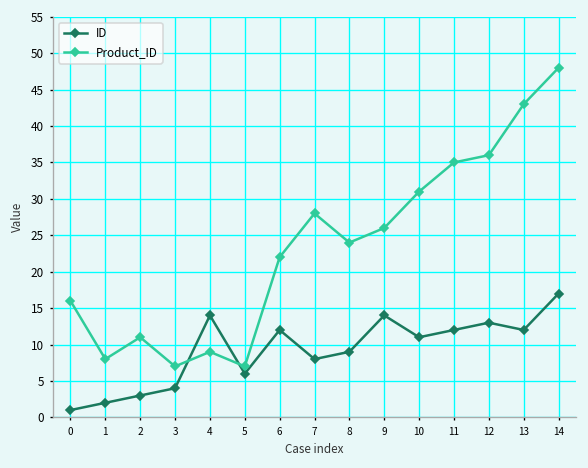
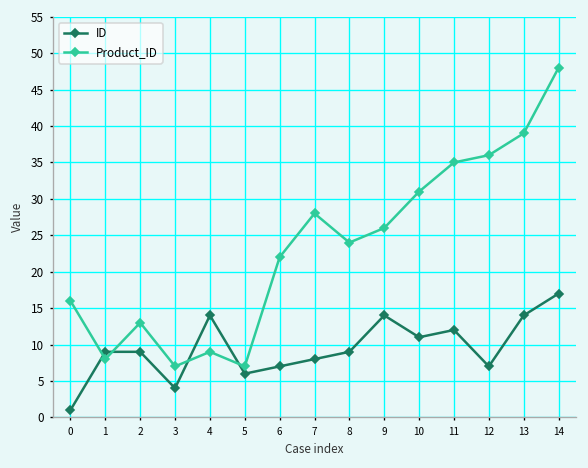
ID, 1: 2 -> 9
ID, 2: 3 -> 9
Product_ID, 2: 11 -> 13
ID, 6: 12 -> 7
ID, 12: 13 -> 7
ID, 13: 12 -> 14
Product_ID, 13: 43 -> 39
